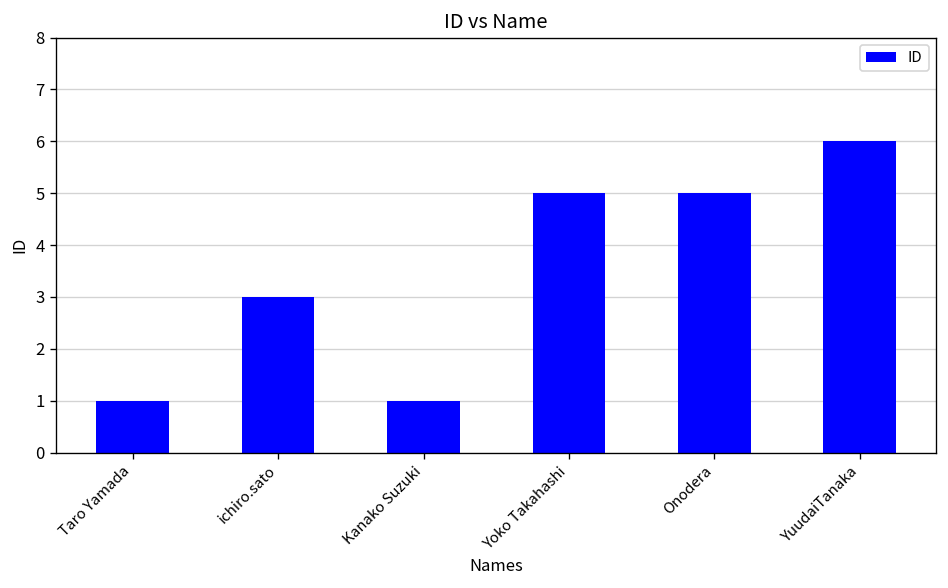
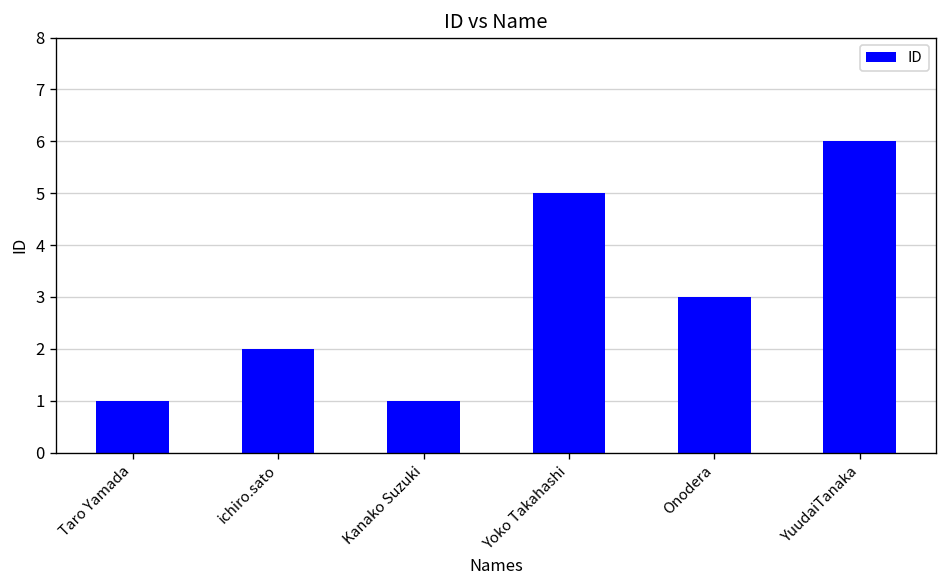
ichiro.sato: 3 -> 2
Onodera: 5 -> 3
